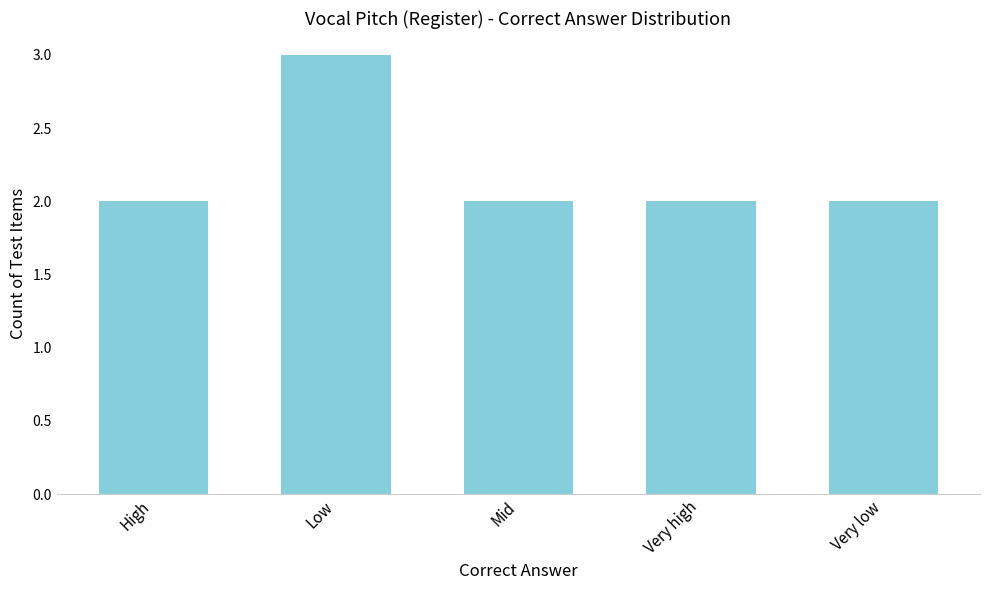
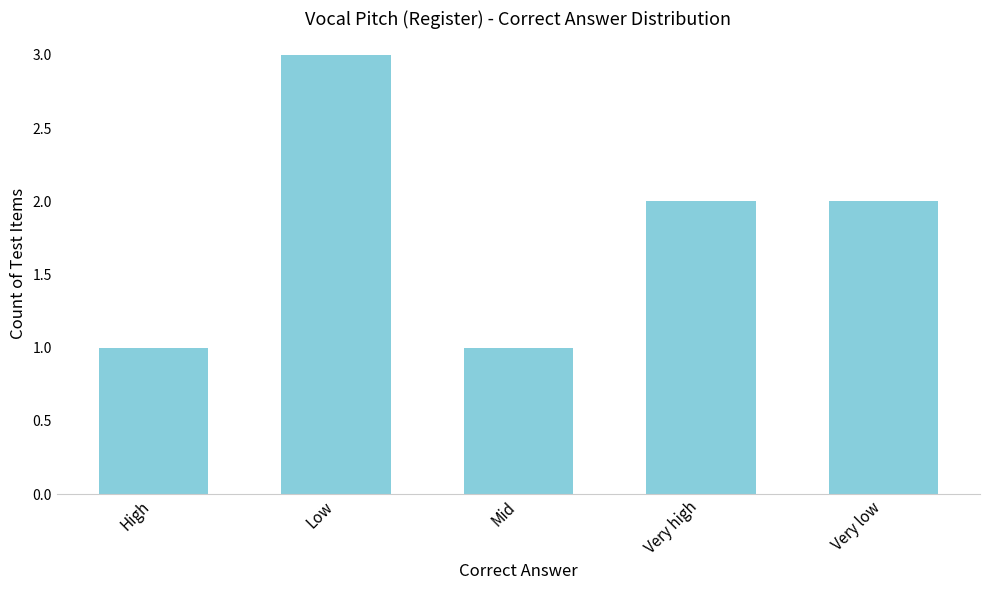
High: 2 -> 1
Mid: 2 -> 1
